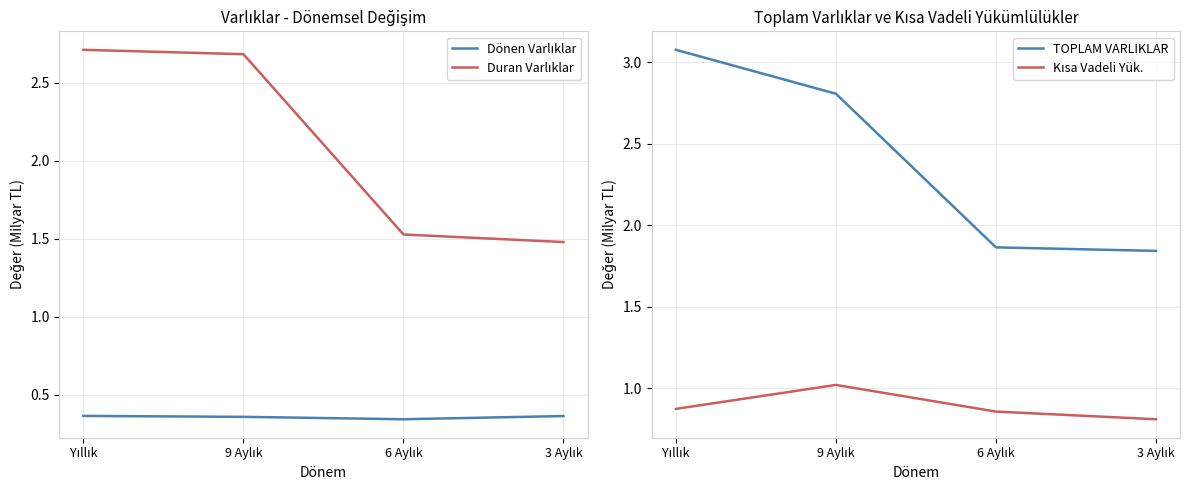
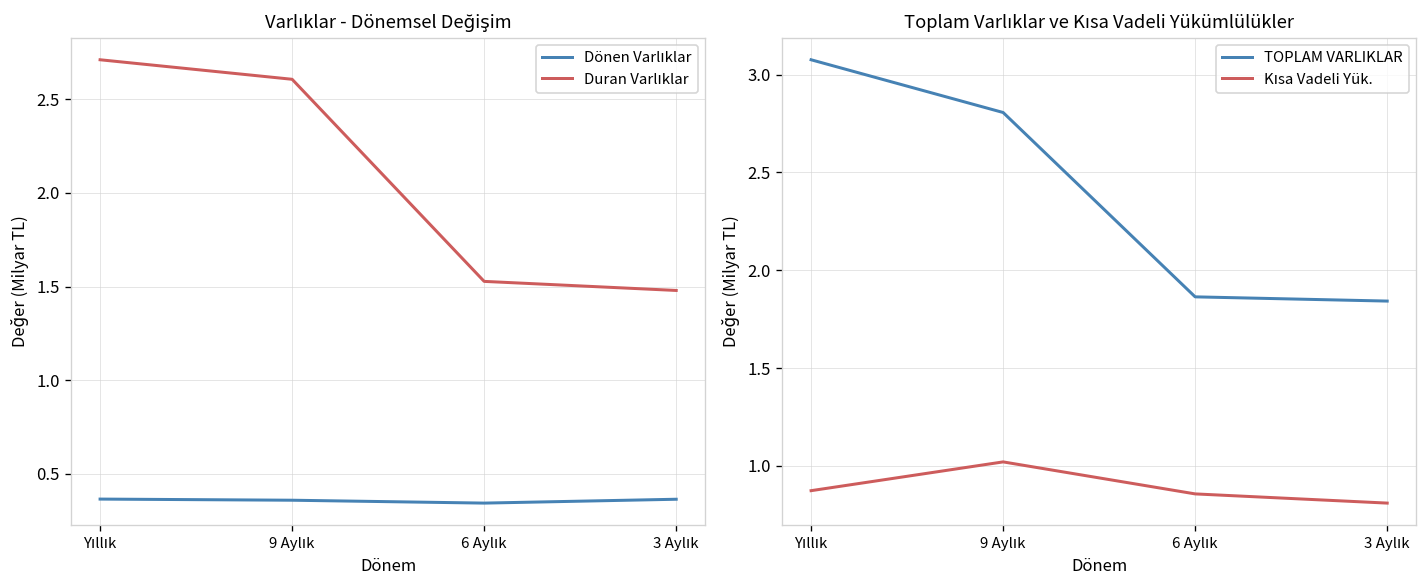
Varlıklar - Dönemsel Değişim, Duran Varlıklar, 9 Aylık: 2.68 -> 2.61
